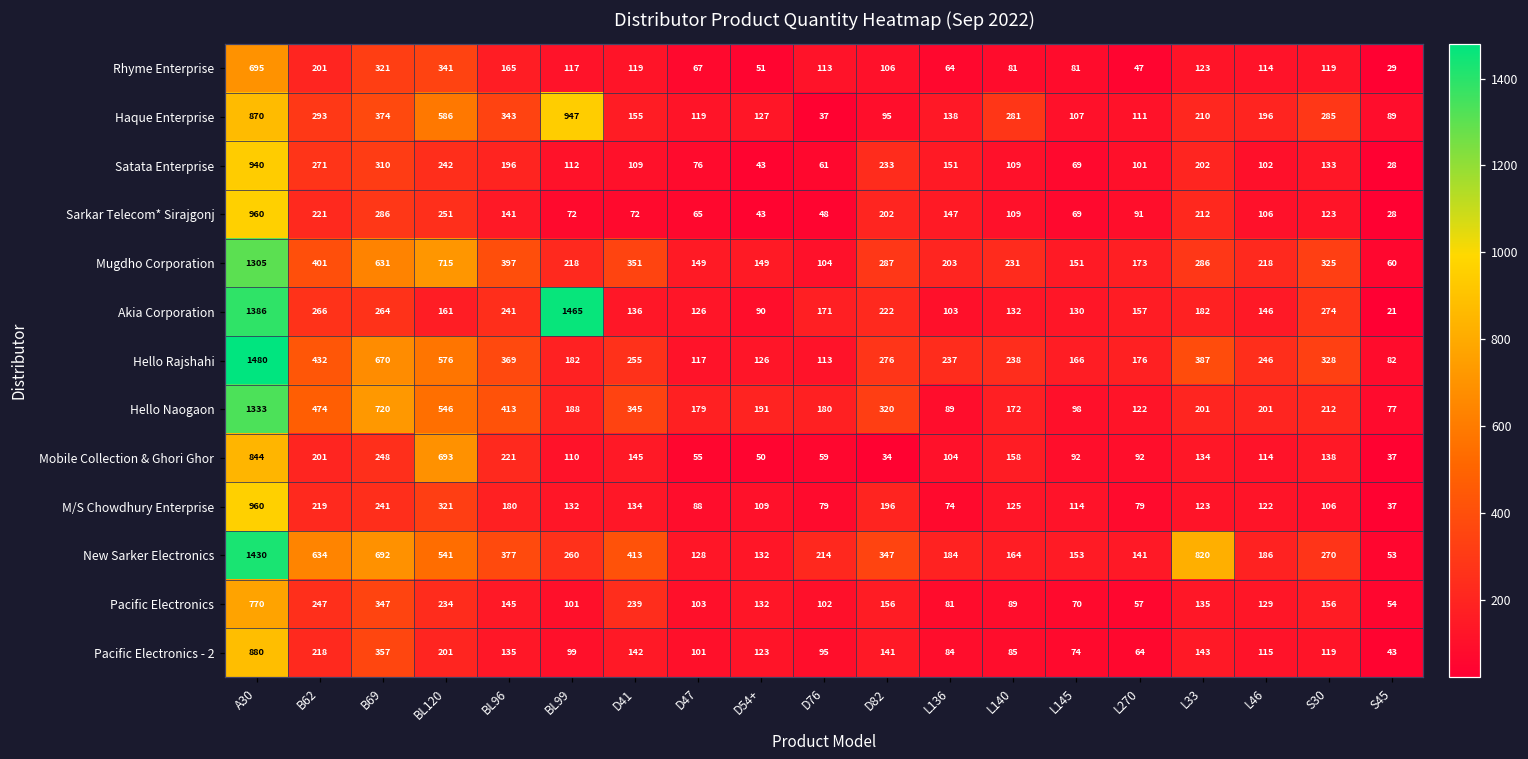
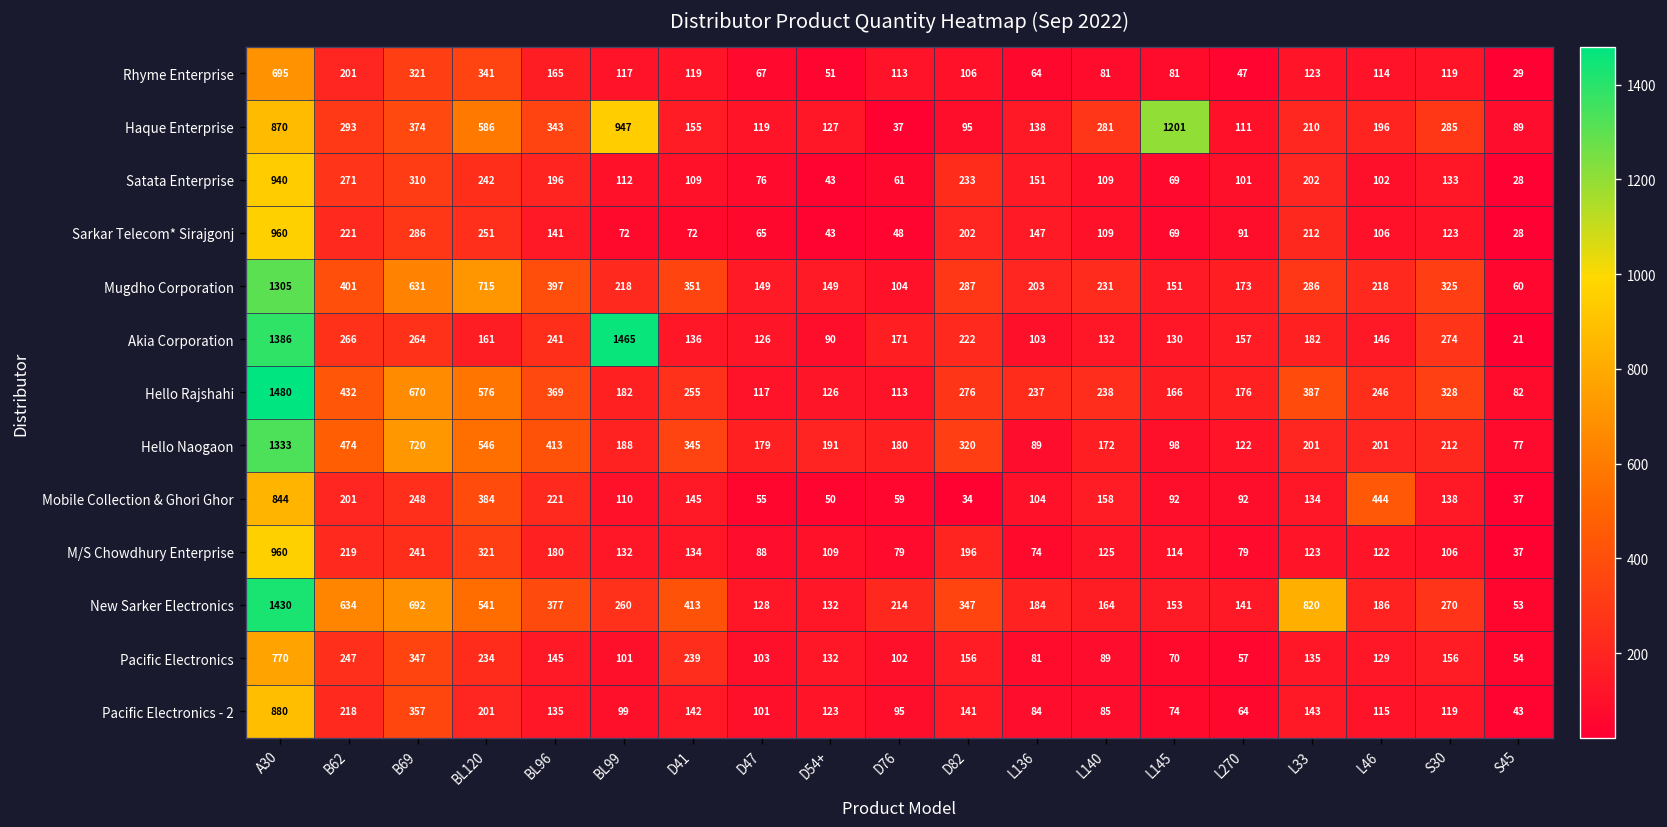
Haque Enterprise, L145: 107 -> 1201
Mobile Collection & Ghori Ghor, BL120: 693 -> 384
Mobile Collection & Ghori Ghor, L46: 114 -> 444
